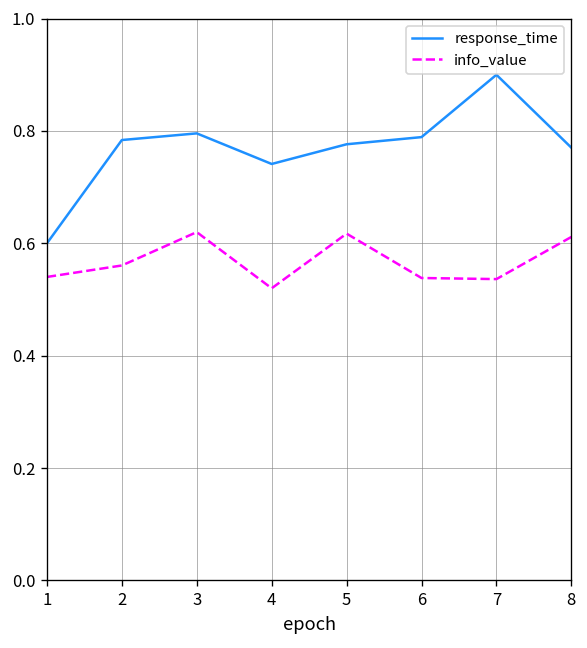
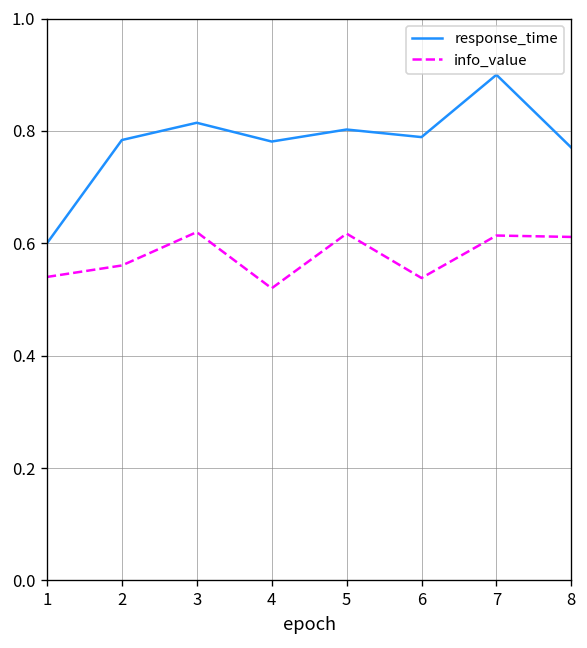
response_time, 3: 0.80 -> 0.81
response_time, 4: 0.74 -> 0.78
response_time, 5: 0.78 -> 0.80
info_value, 7: 0.54 -> 0.61
